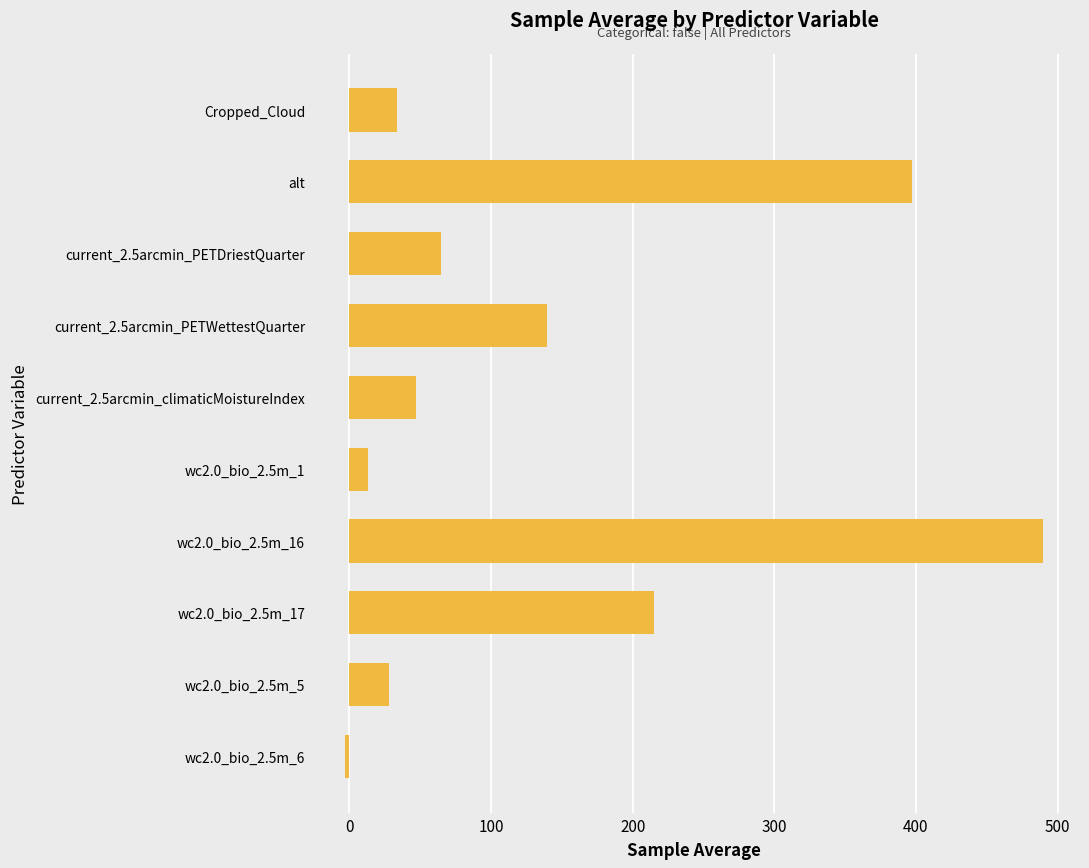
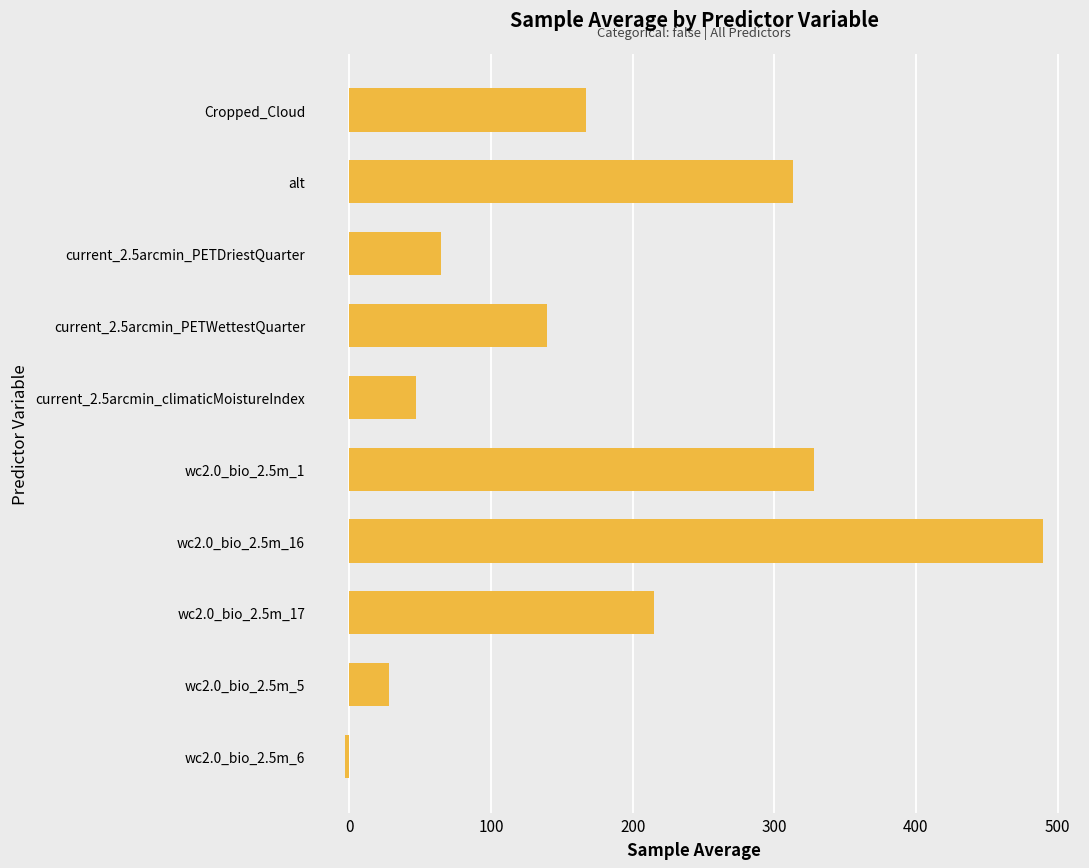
Cropped_Cloud: 33 -> 167
alt: 397 -> 313
wc2.0_bio_2.5m_1: 13 -> 328
